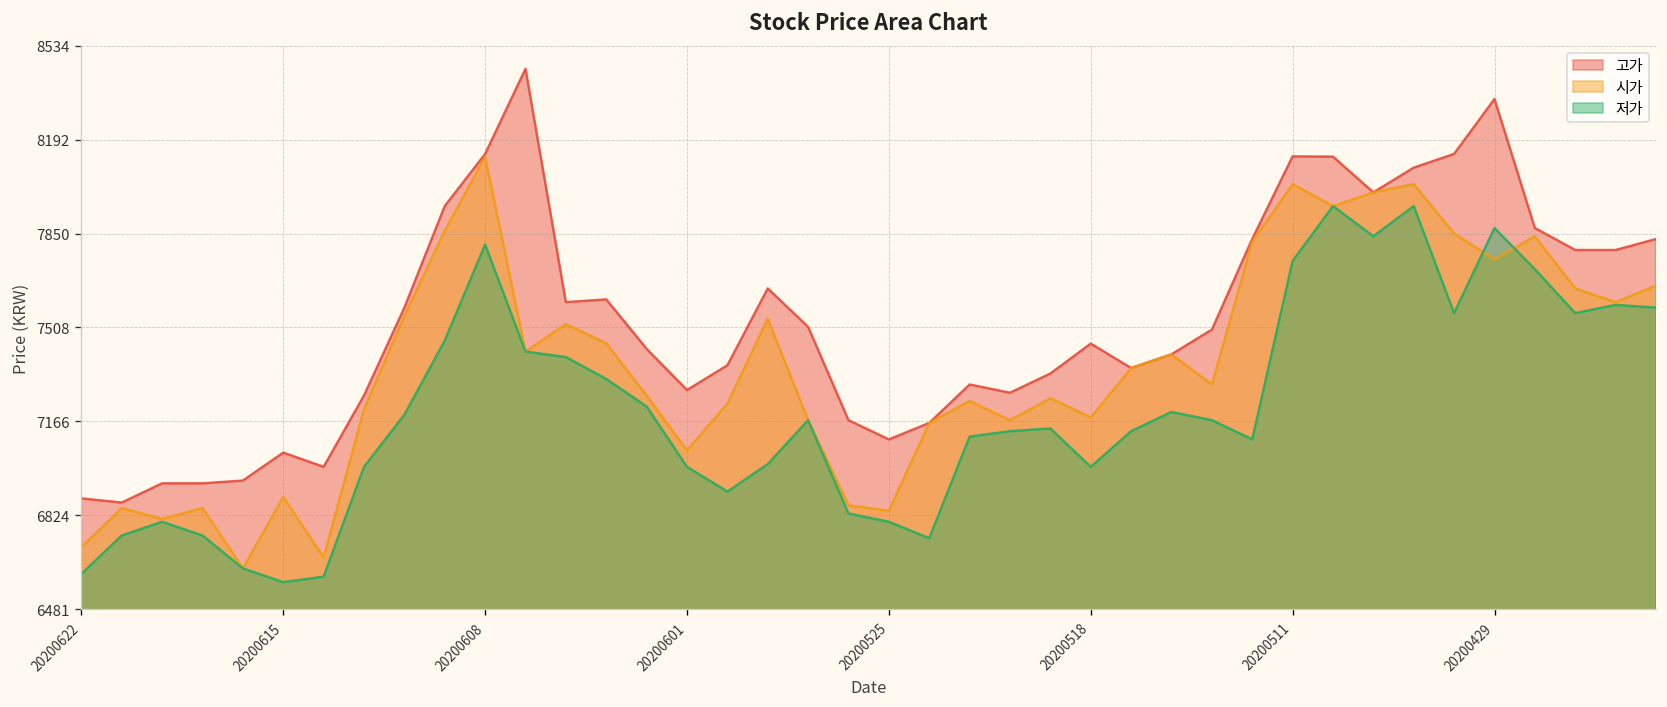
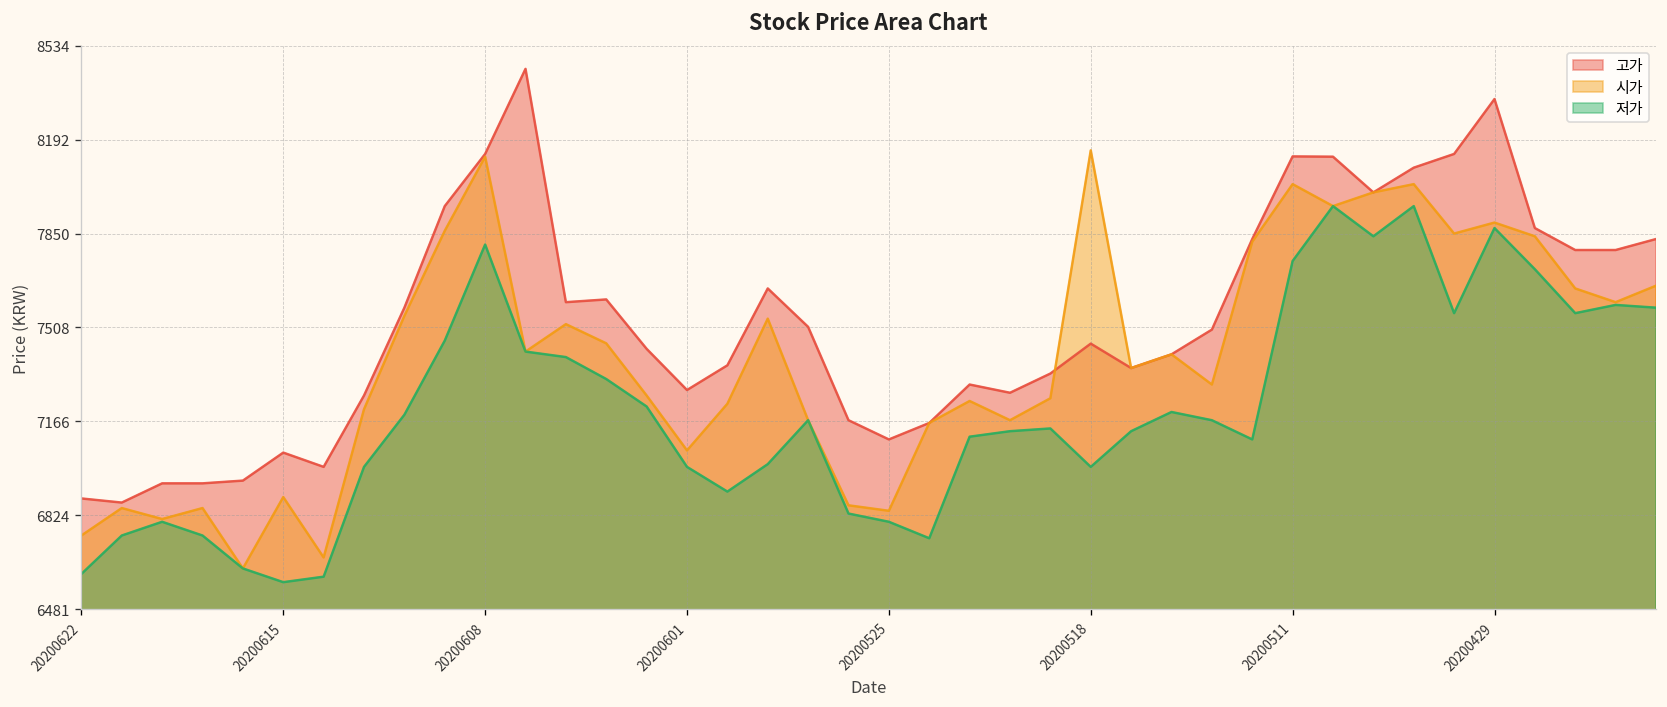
시가, 20200622: 6710 -> 6750
시가, 20200518: 7180 -> 8150
시가, 20200429: 7760 -> 7890
